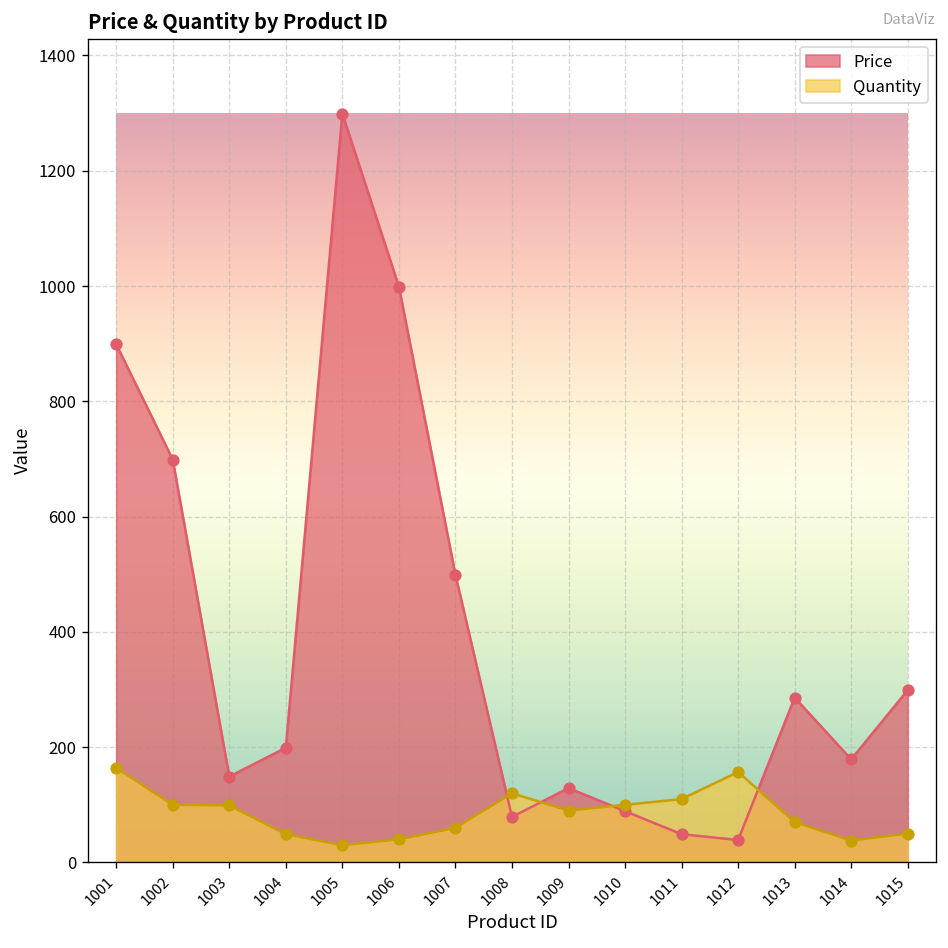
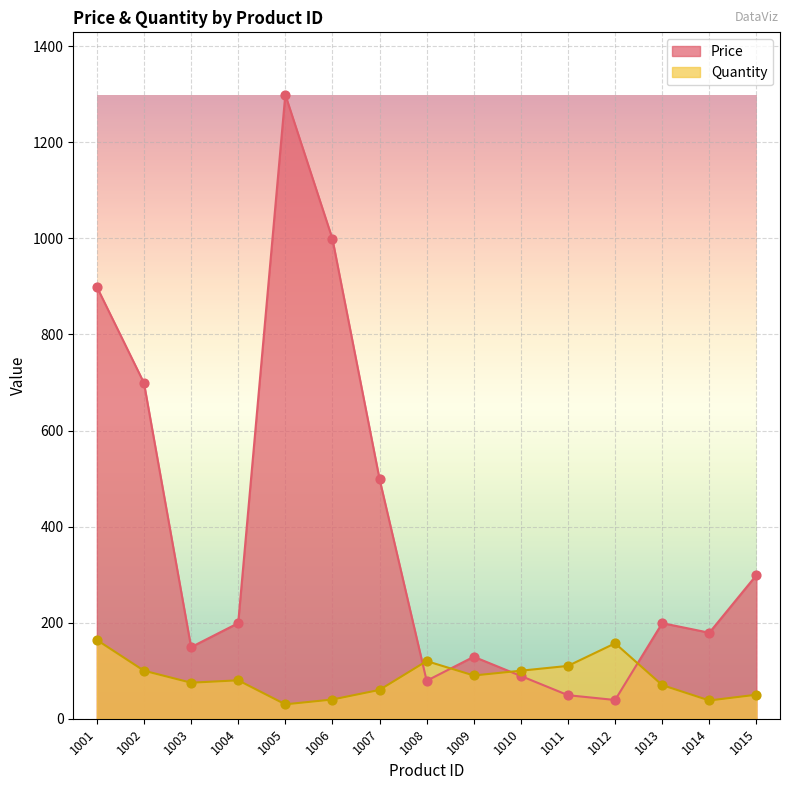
Quantity, 1003: 100 -> 80
Quantity, 1004: 50 -> 80
Price, 1013: 290 -> 200
